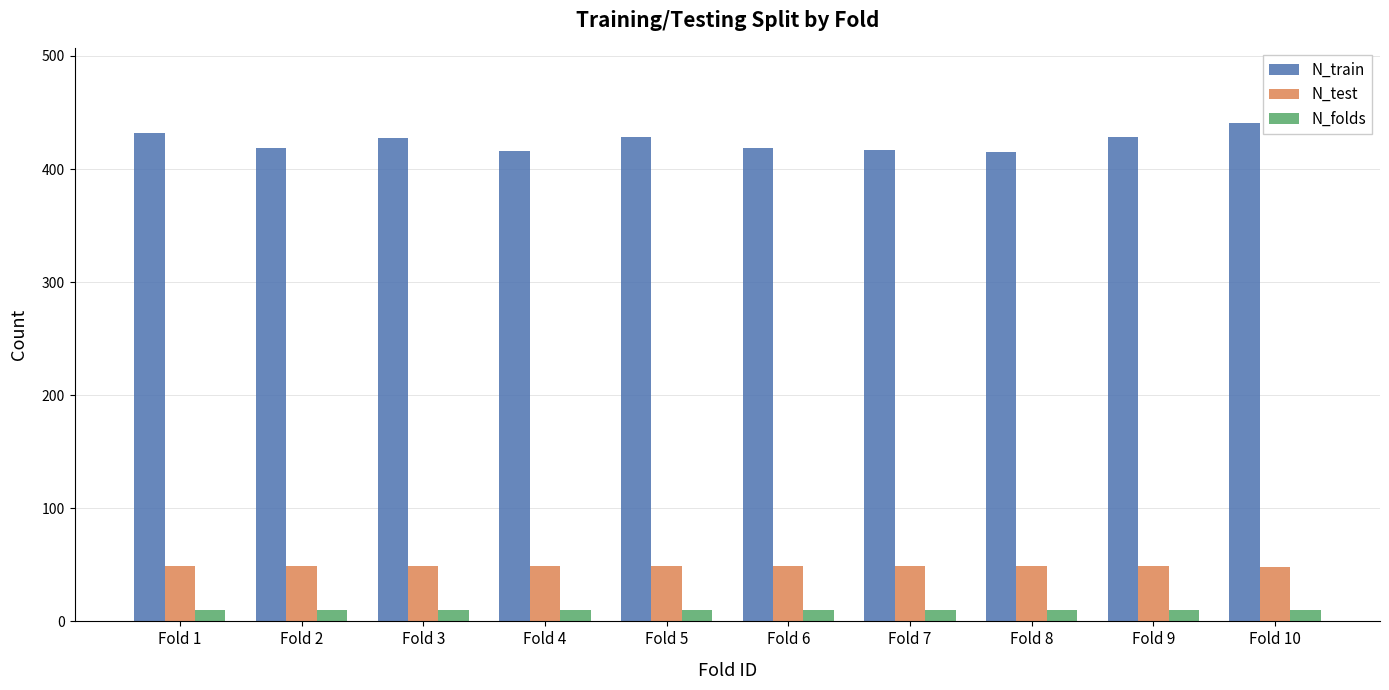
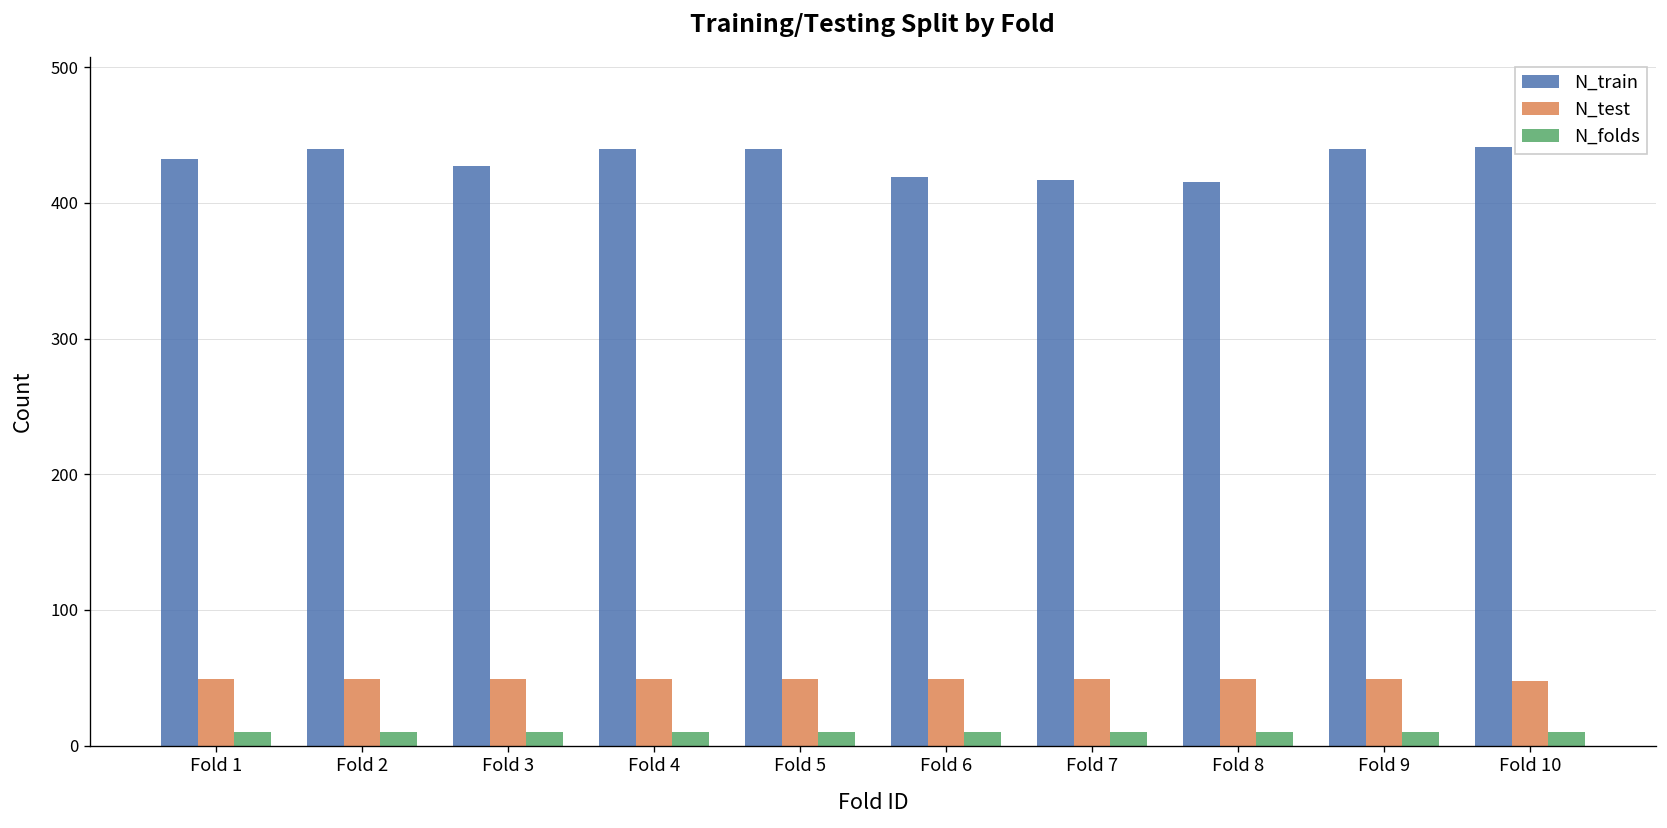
N_train, Fold 2: 419 -> 440
N_train, Fold 4: 416 -> 440
N_train, Fold 5: 428 -> 440
N_train, Fold 9: 428 -> 440
